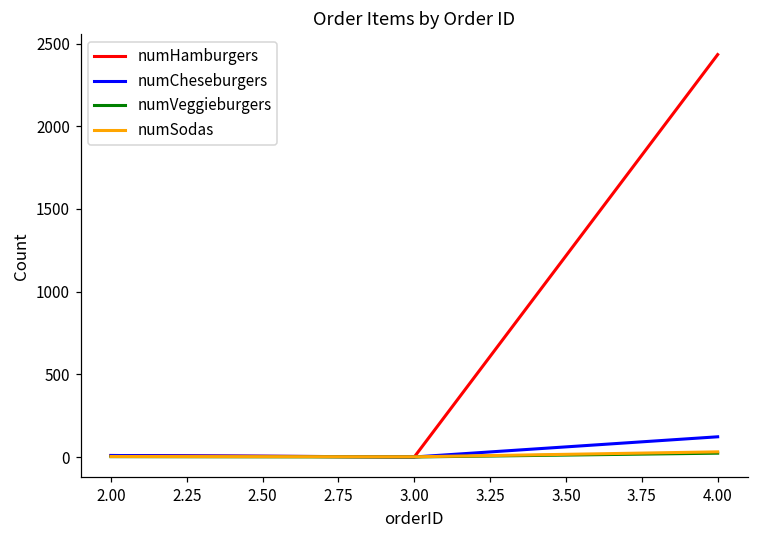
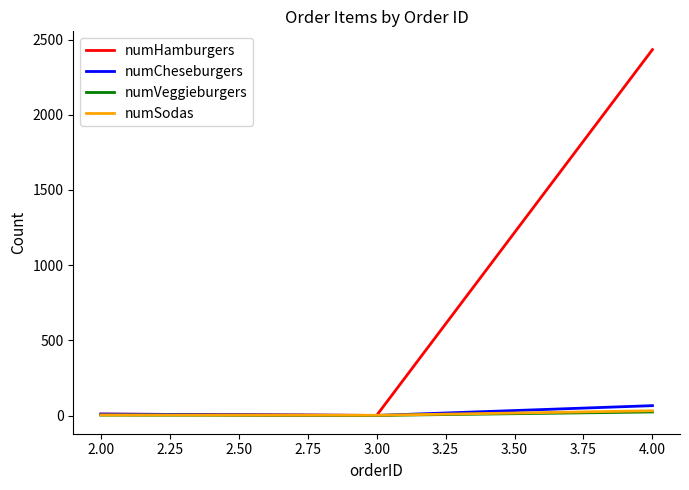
numCheseburgers, 4.00: 120 -> 70
